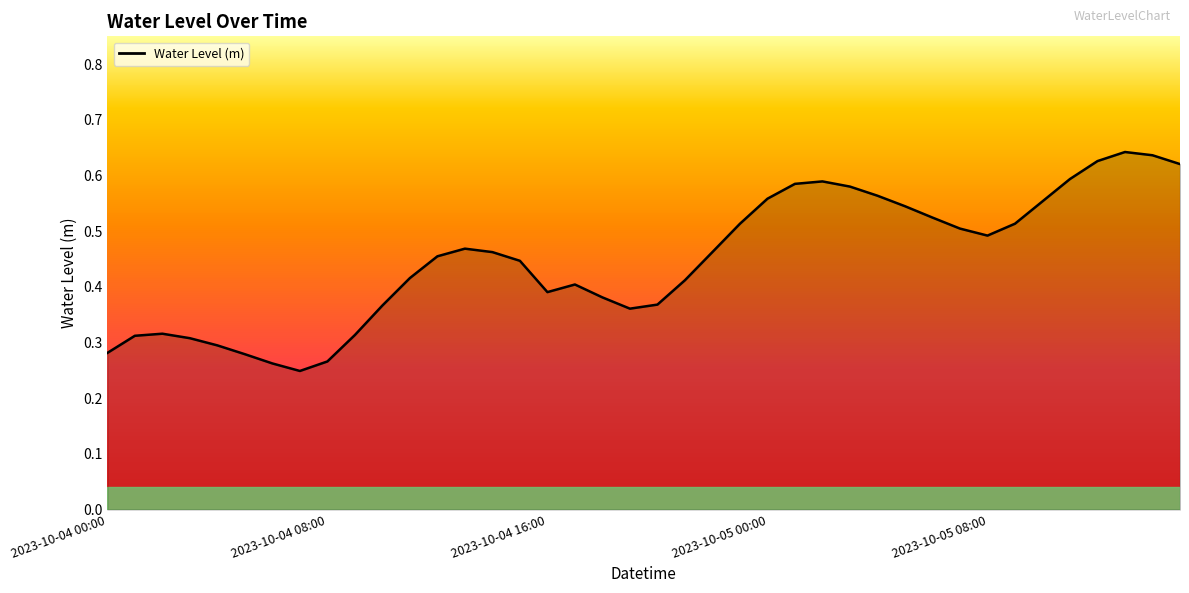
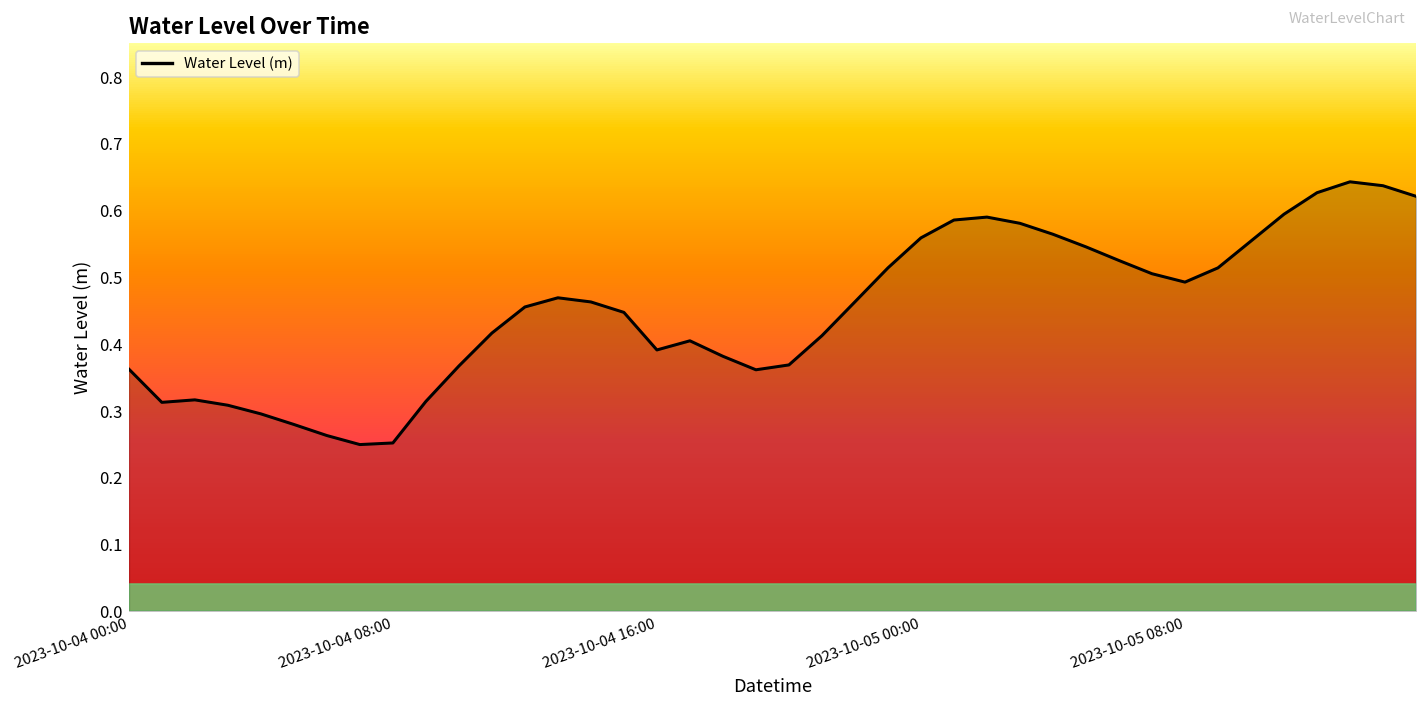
2023-10-04 00:00: 0.28 -> 0.36
2023-10-04 08:00: 0.27 -> 0.25
